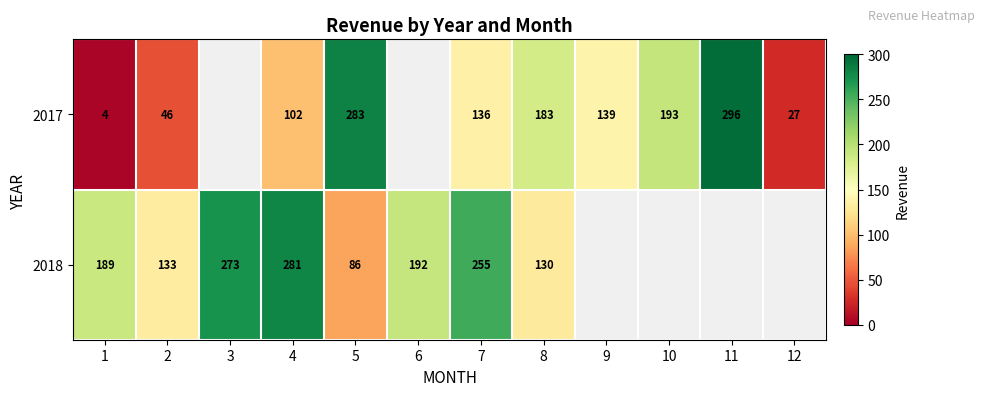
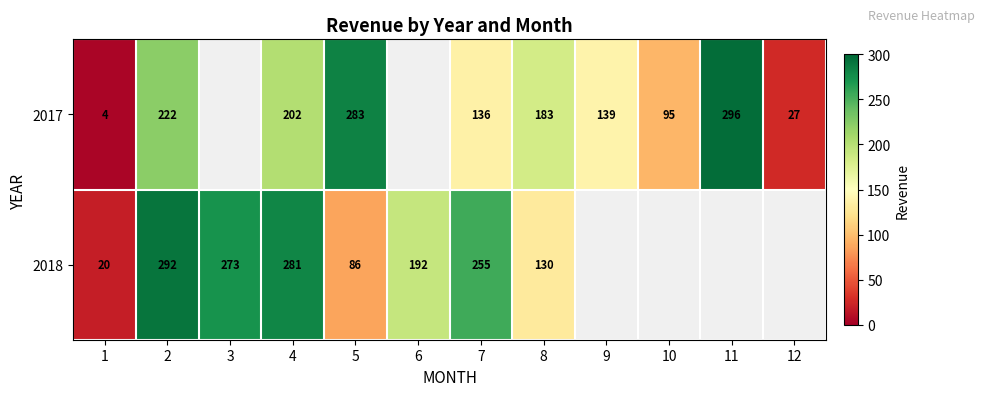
2017, 2: 46 -> 222
2017, 4: 102 -> 202
2017, 10: 193 -> 95
2018, 1: 189 -> 20
2018, 2: 133 -> 292
